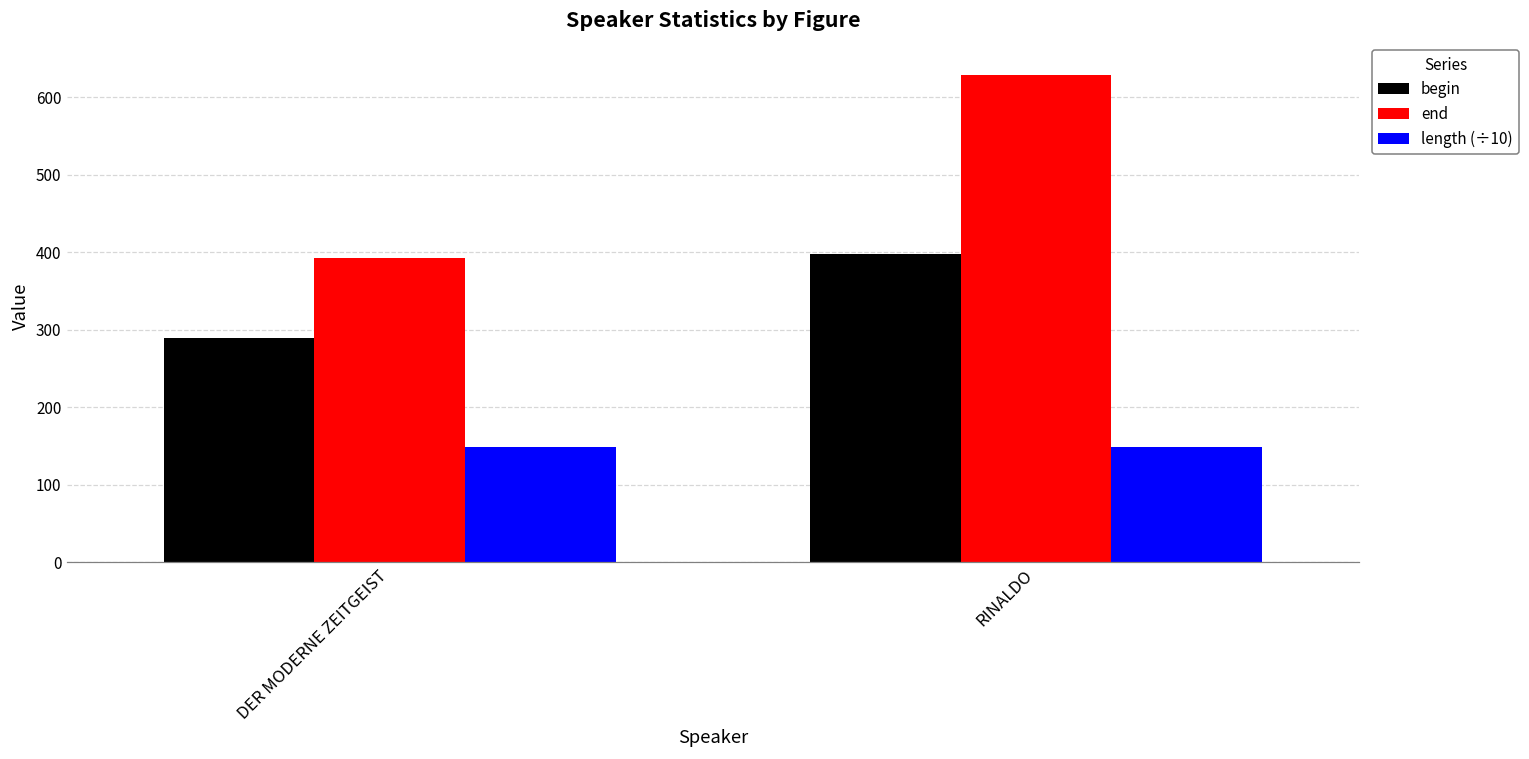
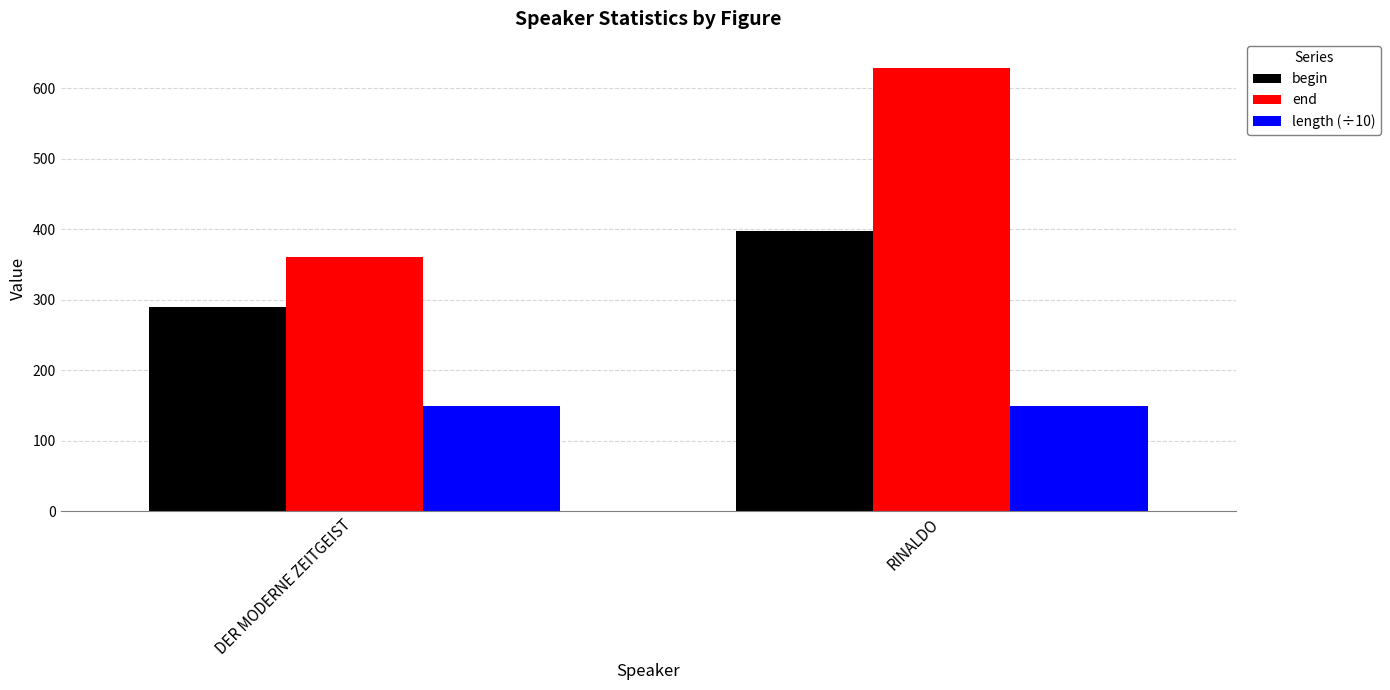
end, DER MODERNE ZEITGEIST: 390 -> 360
